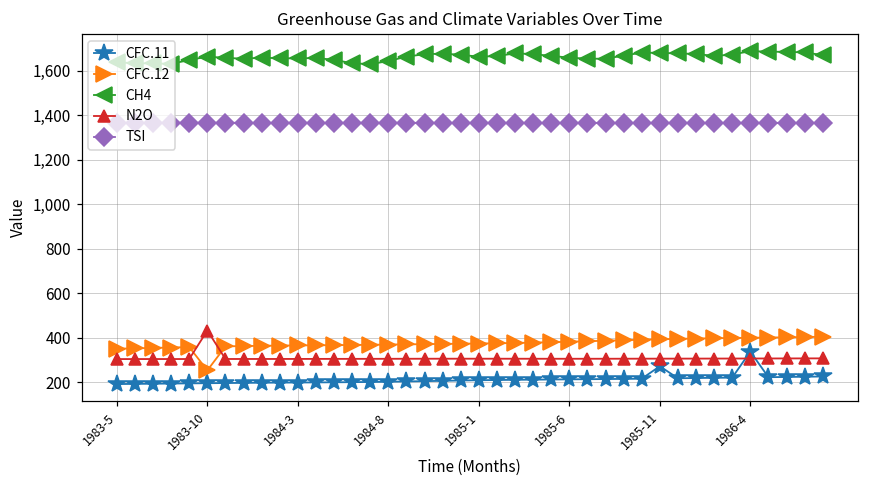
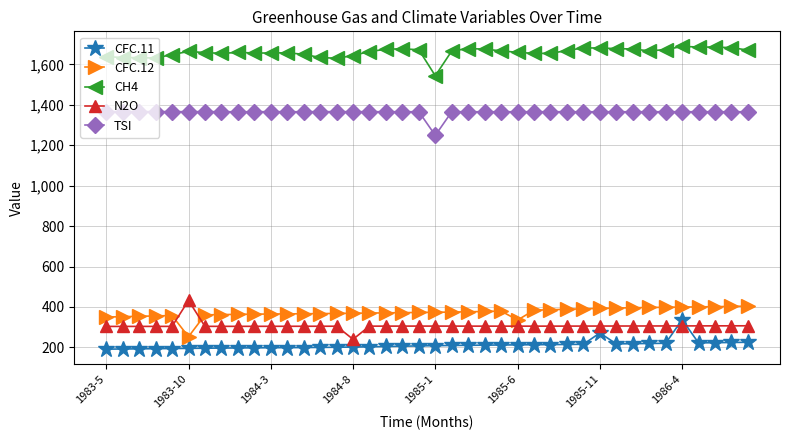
N2O, 1984-8: 300 -> 240
CH4, 1985-1: 1,660 -> 1,540
TSI, 1985-1: 1,370 -> 1,250
CFC.12, 1985-6: 380 -> 340
